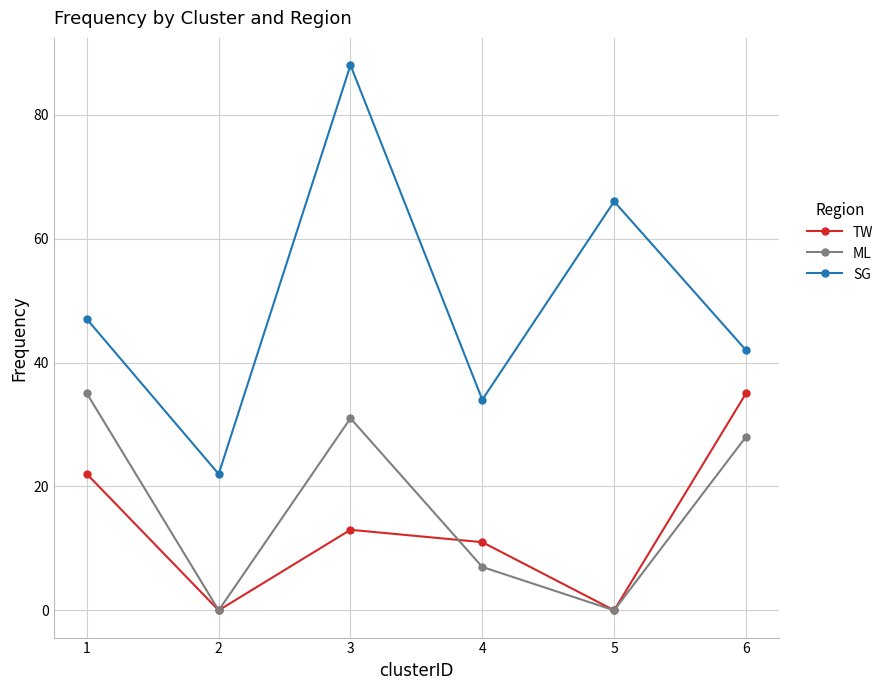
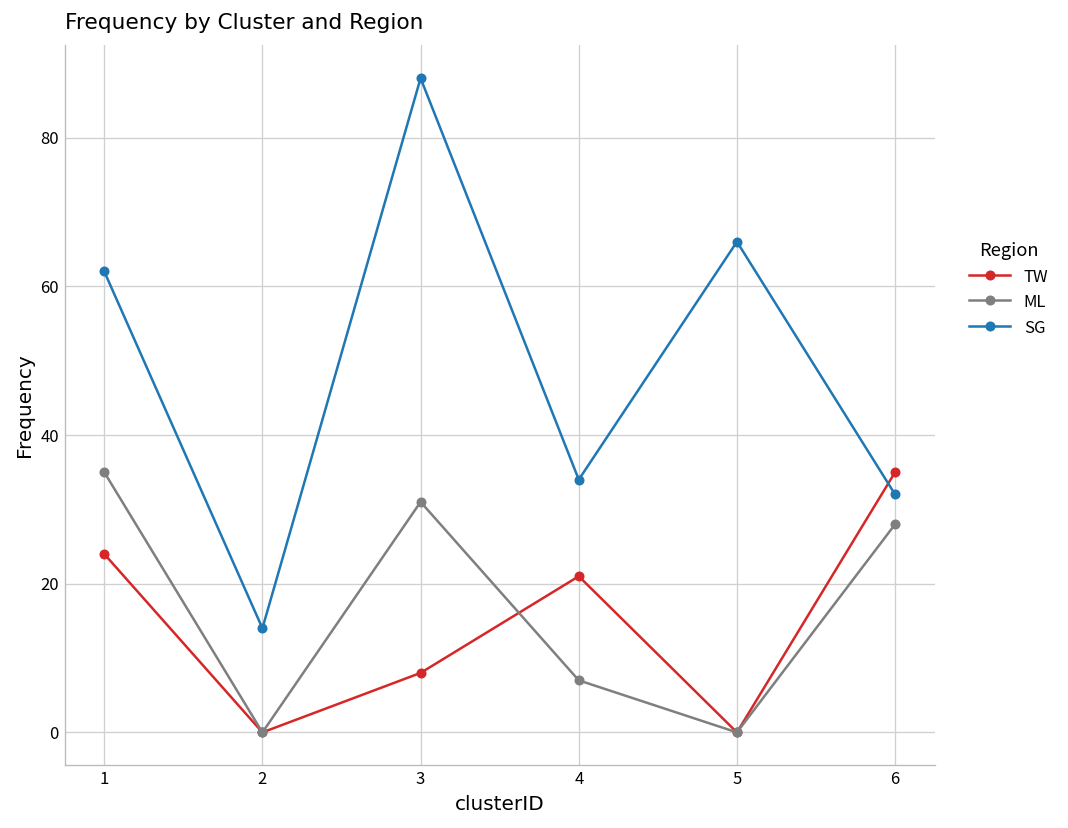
TW, 1: 22 -> 24
SG, 1: 47 -> 62
SG, 2: 22 -> 14
TW, 3: 13 -> 8
TW, 4: 11 -> 21
SG, 6: 42 -> 32
